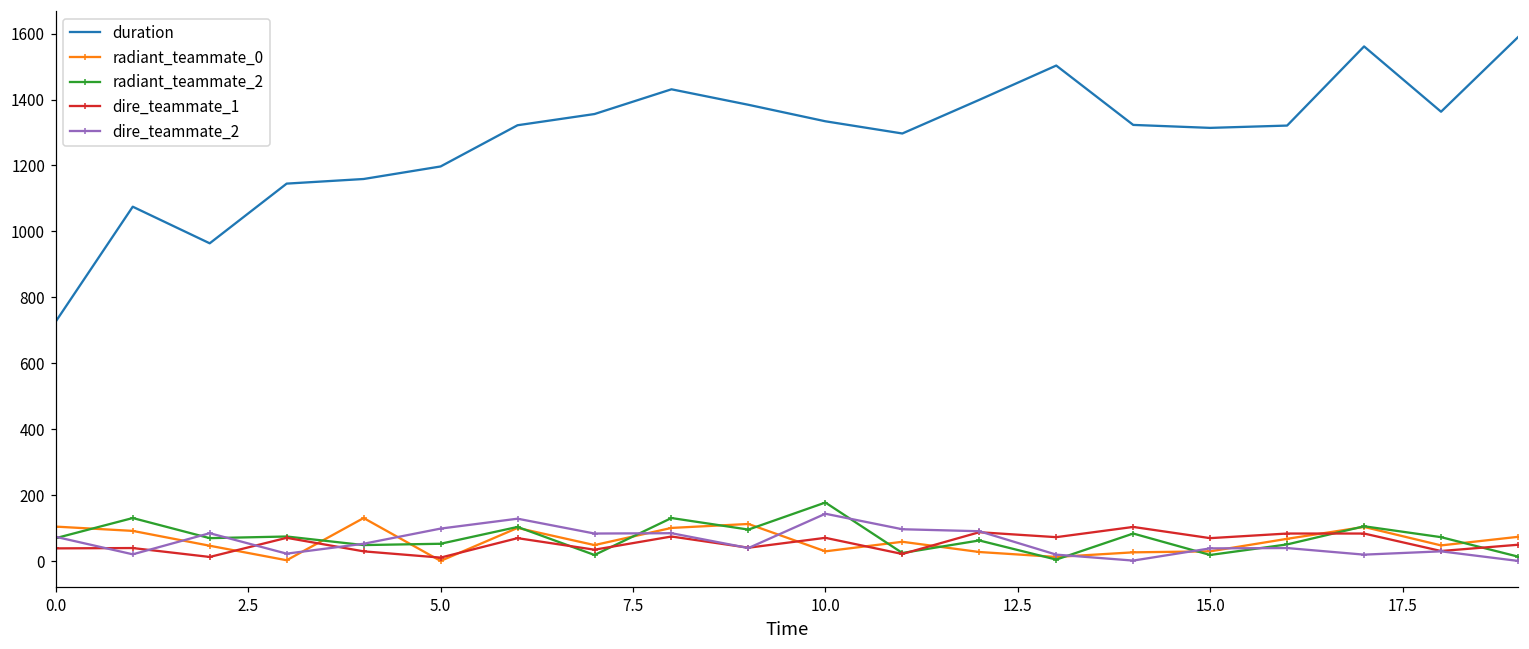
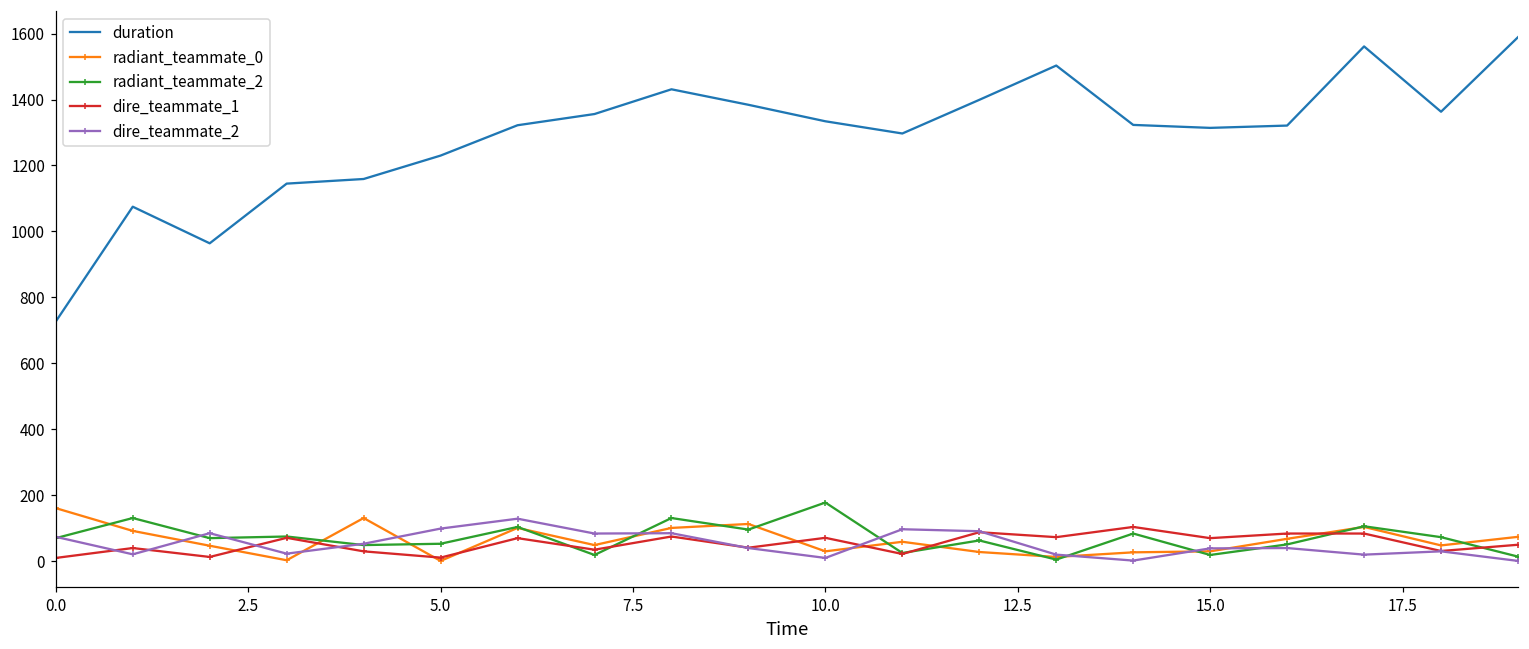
radiant_teammate_0, 0.0: 110 -> 160
dire_teammate_1, 0.0: 40 -> 10
duration, 5.0: 1200 -> 1230
dire_teammate_2, 10.0: 140 -> 10
